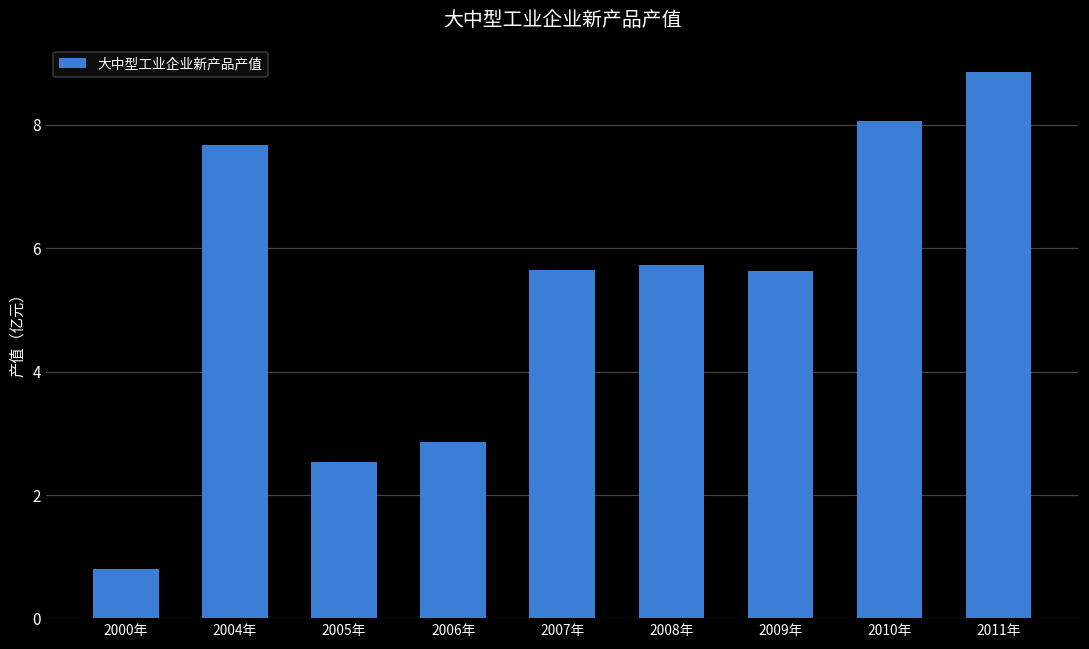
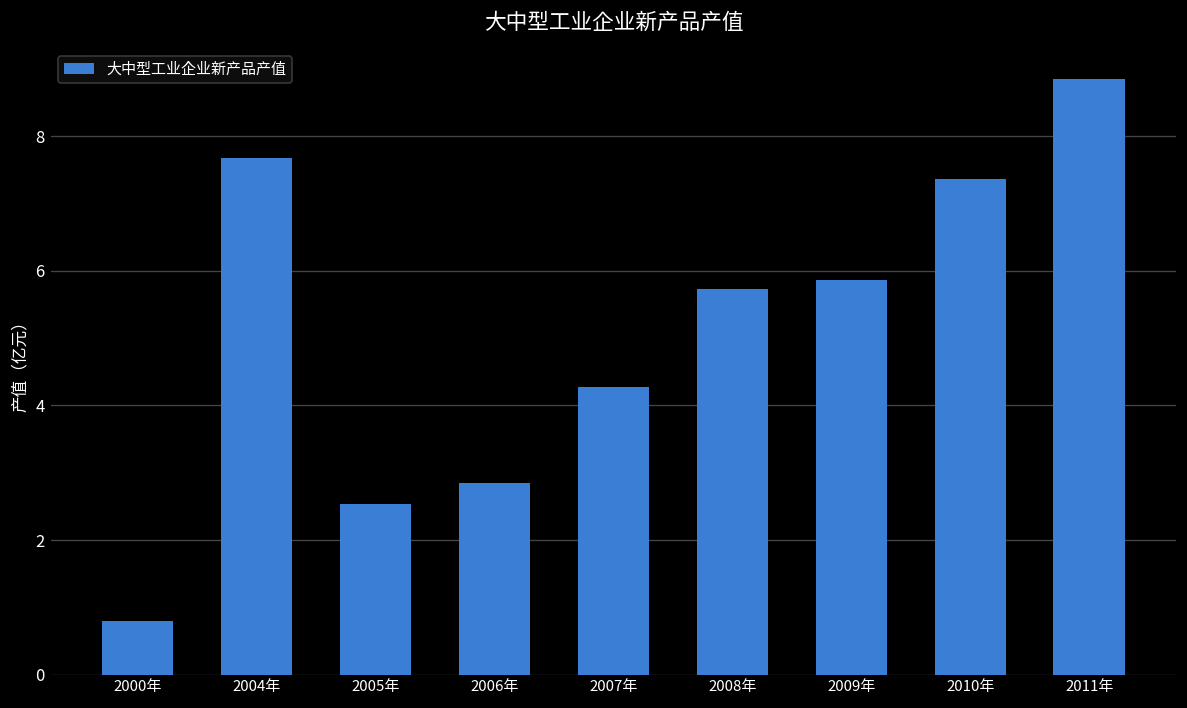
2007年: 5.6 -> 4.3
2009年: 5.6 -> 5.9
2010年: 8.1 -> 7.4
